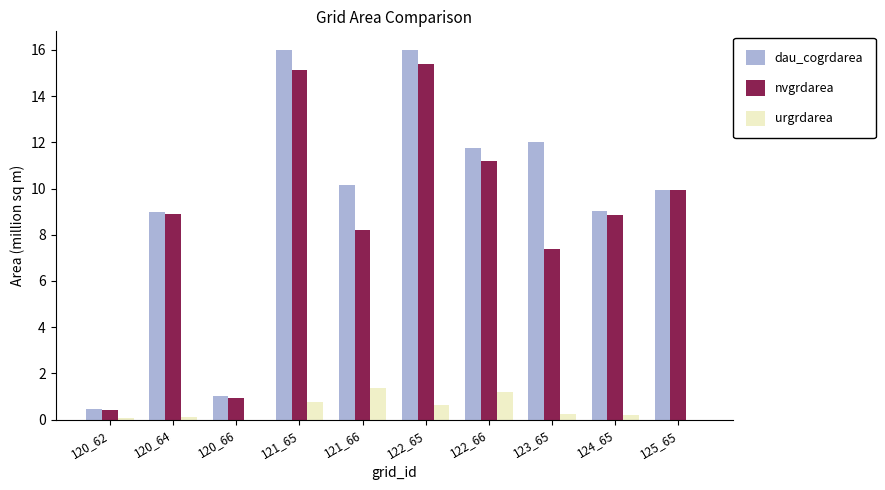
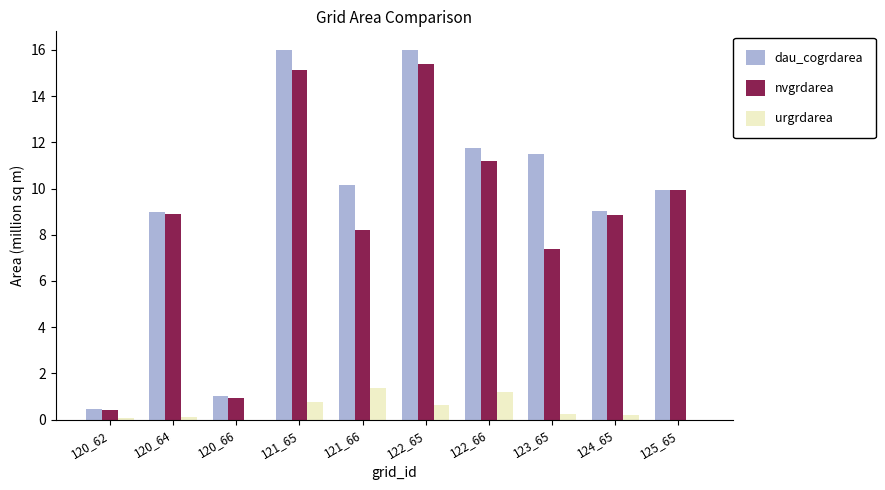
dau_cogrdarea, 123_65: 12.0 -> 11.5
